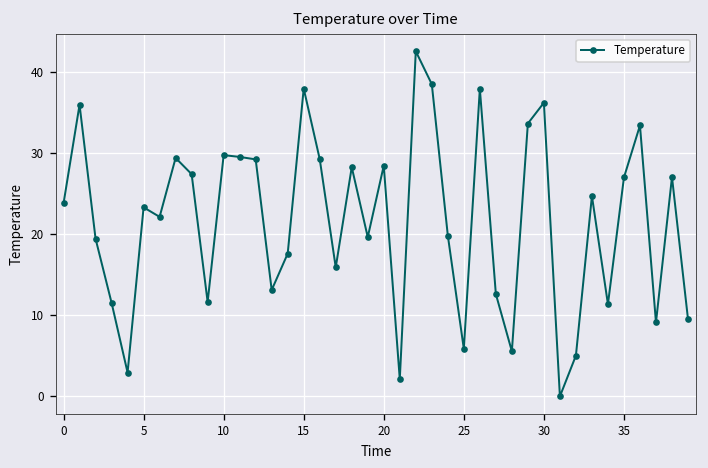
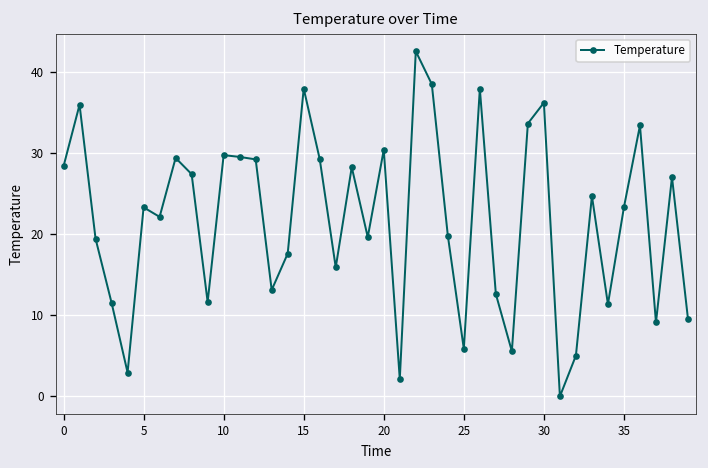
0: 24 -> 28
20: 28 -> 30
35: 27 -> 23
